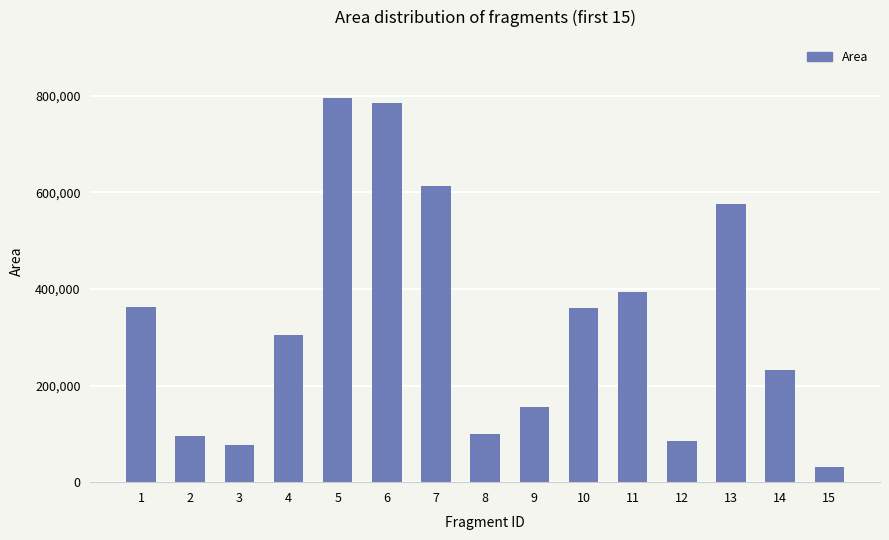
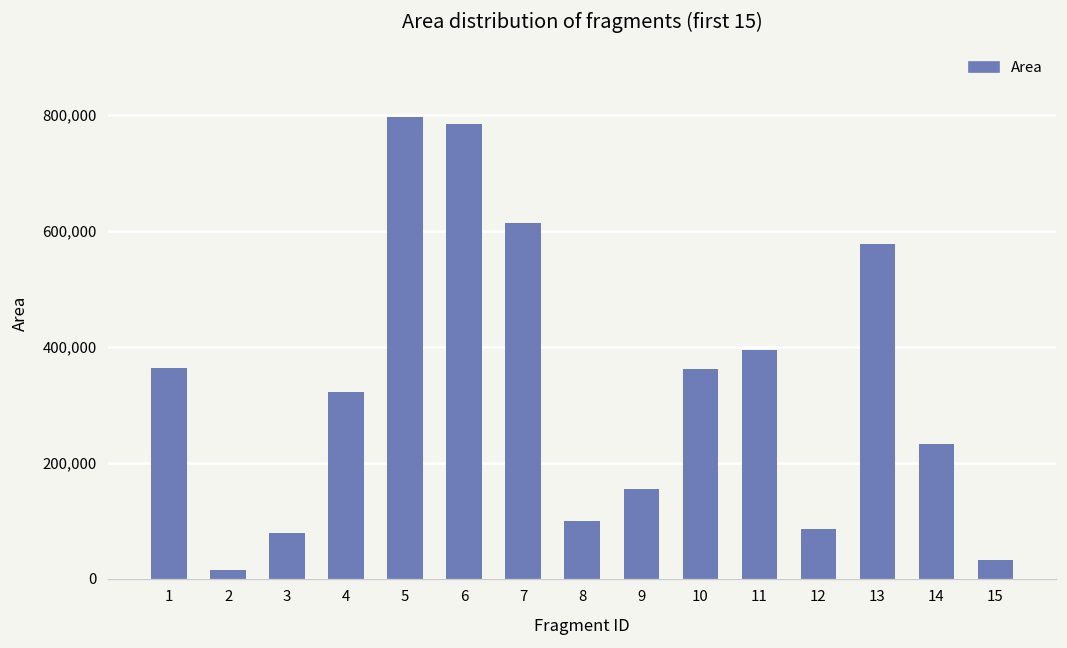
2: 100,000 -> 10,000
4: 300,000 -> 320,000
